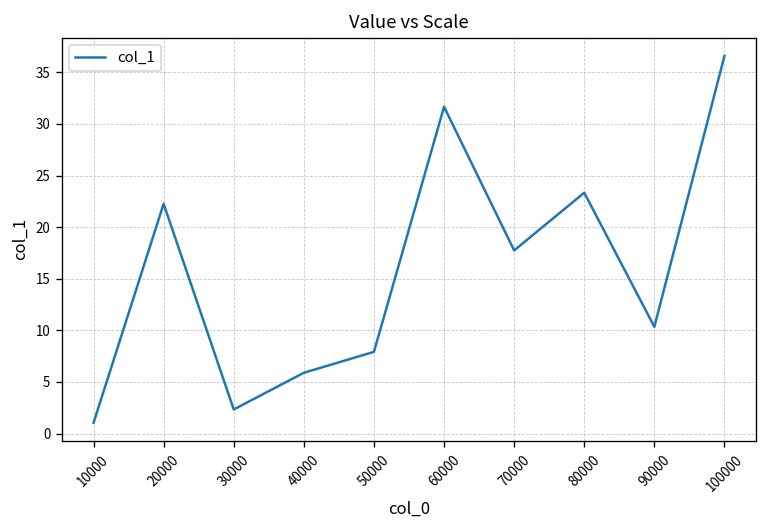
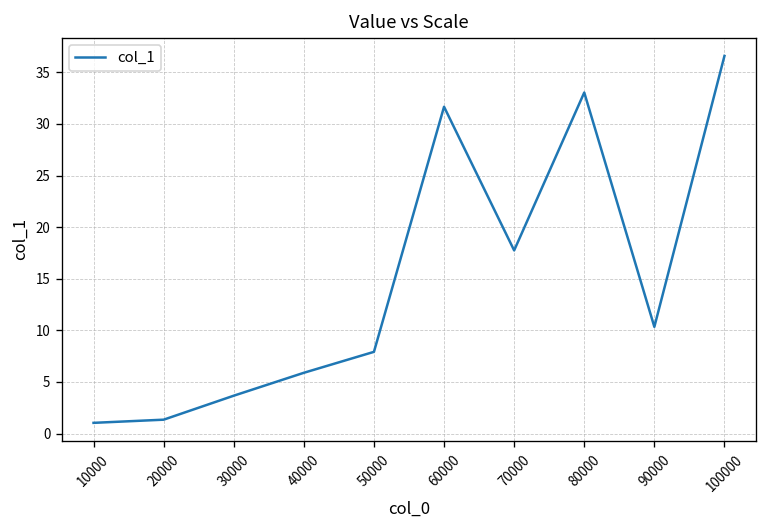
20000: 22 -> 1
30000: 2 -> 4
80000: 23 -> 33
